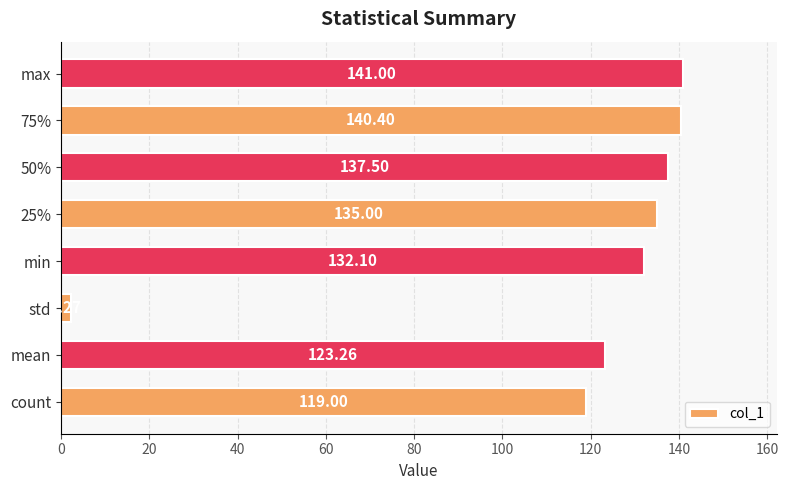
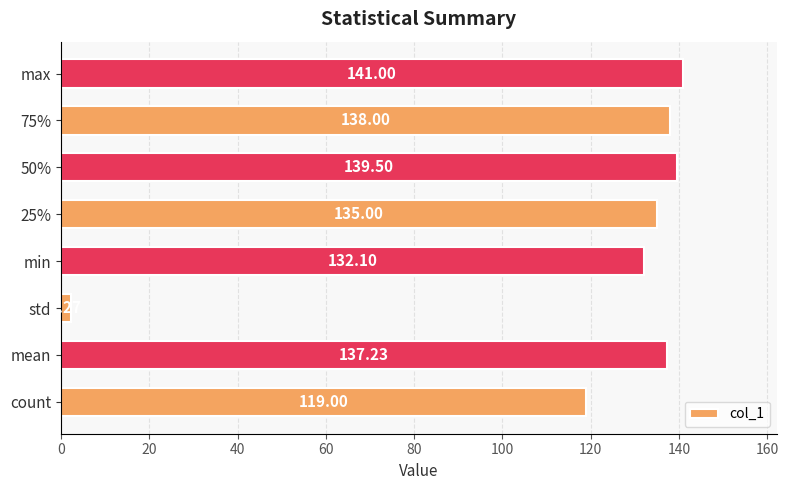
75%: 140.40 -> 138.00
50%: 137.50 -> 139.50
mean: 123.26 -> 137.23
